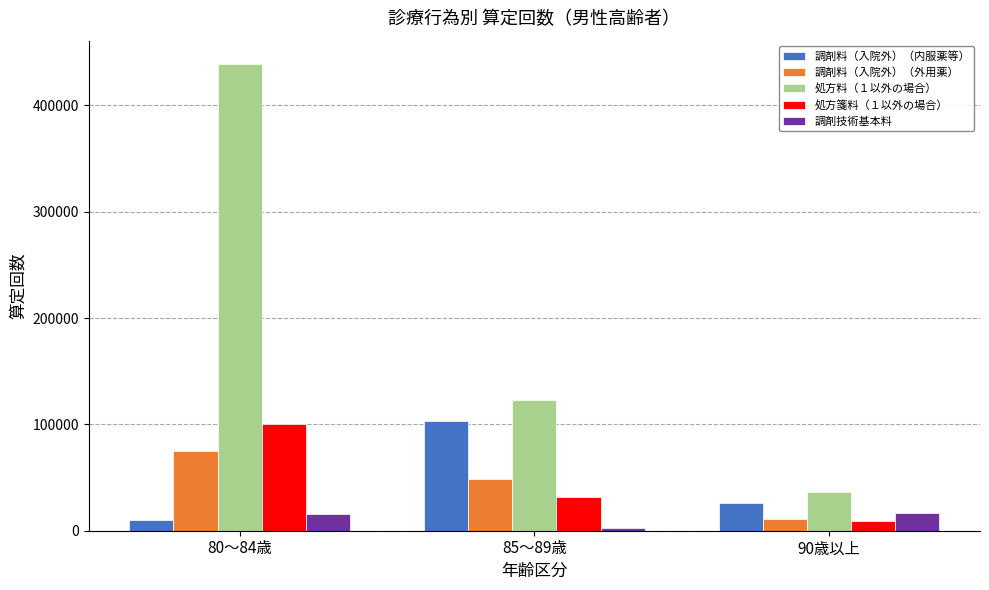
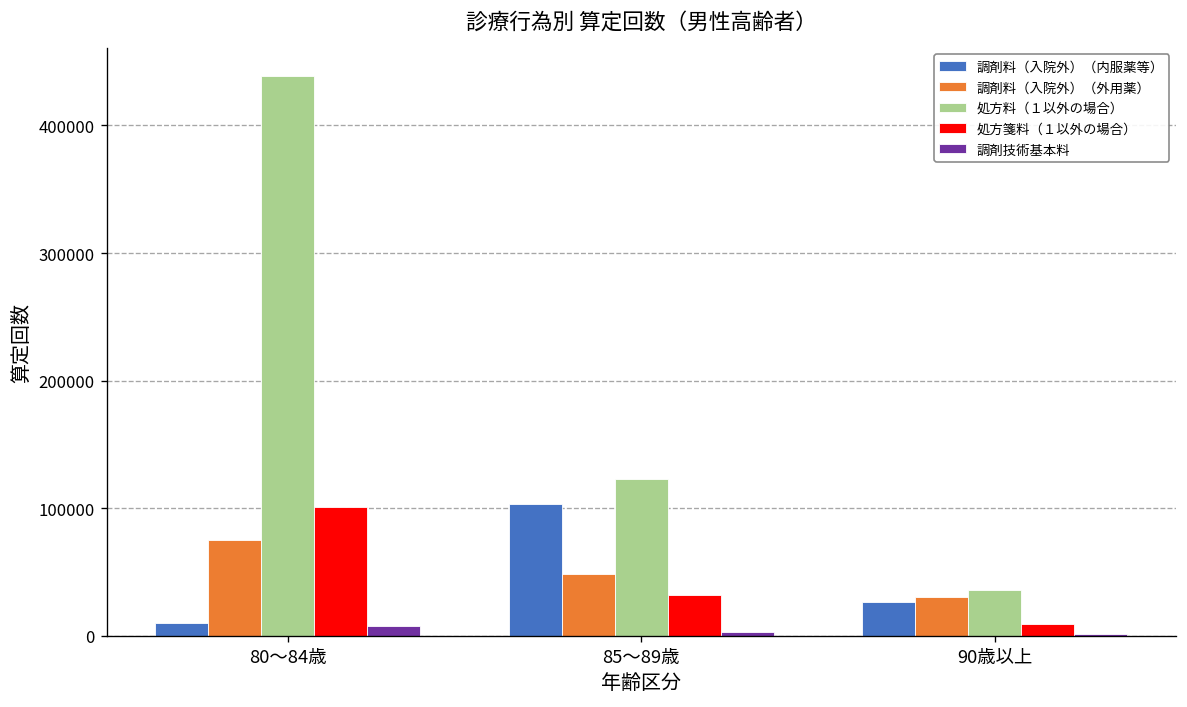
調剤技術基本料, 80～84歳: 16000 -> 8000
調剤料（入院外）（外用薬）, 90歳以上: 11000 -> 30000
調剤技術基本料, 90歳以上: 17000 -> 1000
